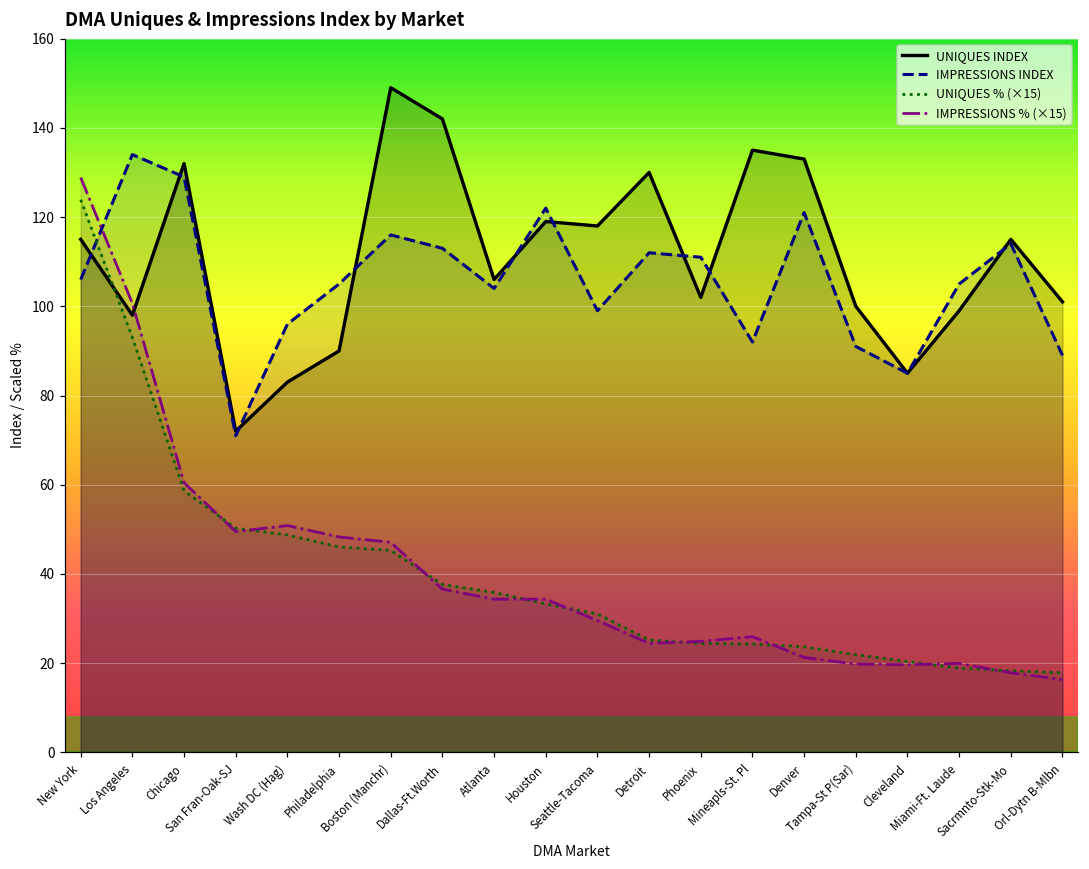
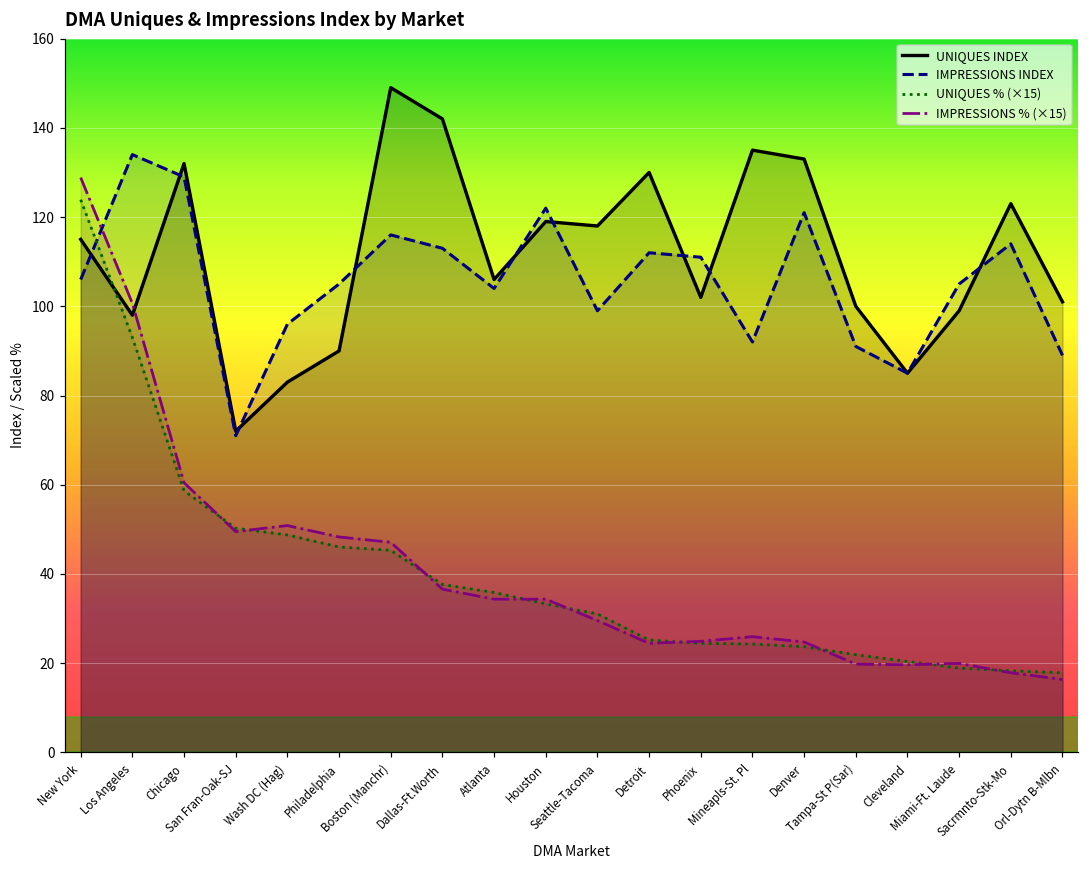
IMPRESSIONS % (×15), Denver: 21 -> 25
UNIQUES INDEX, Sacrmnto-Stk-Mo: 115 -> 123
